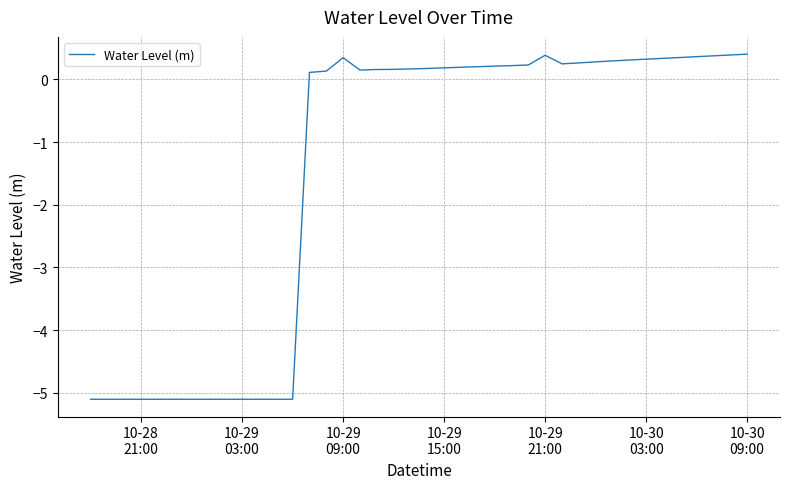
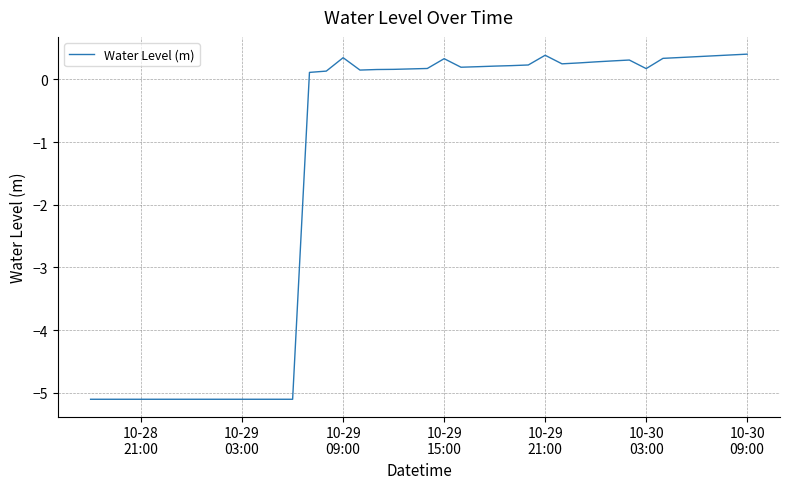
10-29 15:00: 0.2 -> 0.3
10-30 03:00: 0.3 -> 0.2
